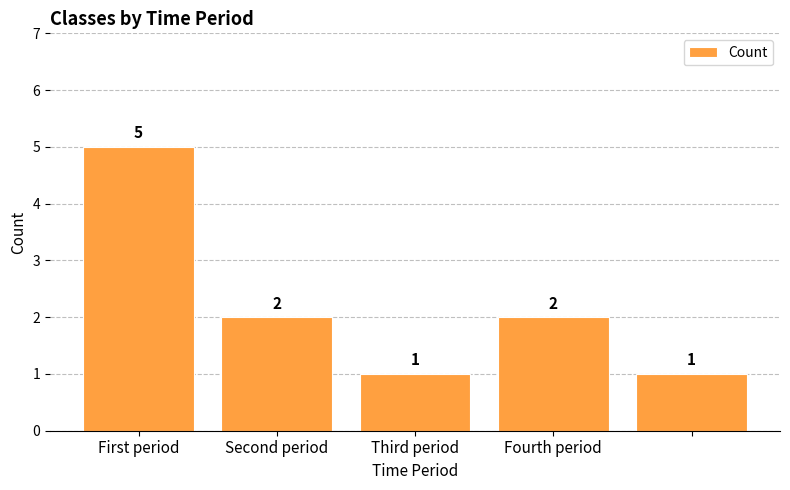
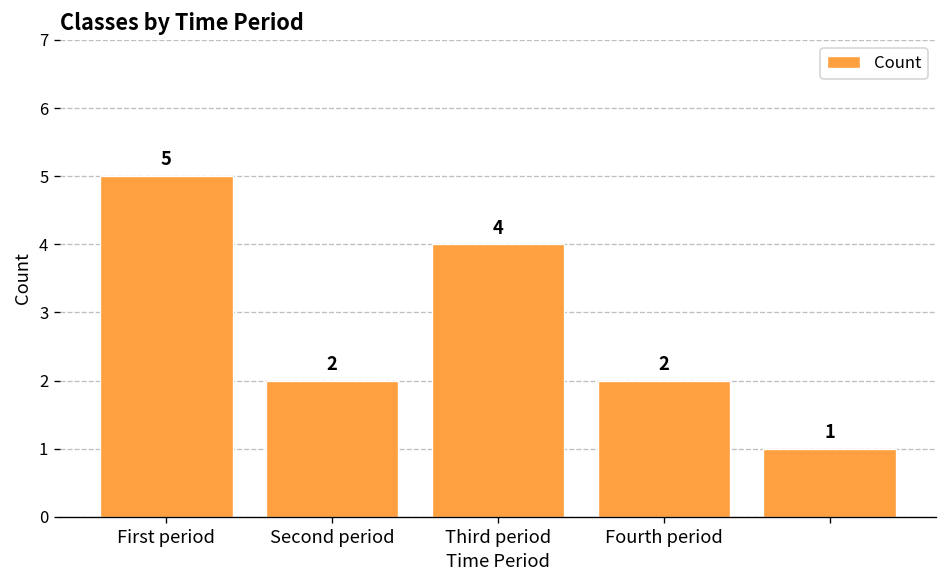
Third period: 1 -> 4
